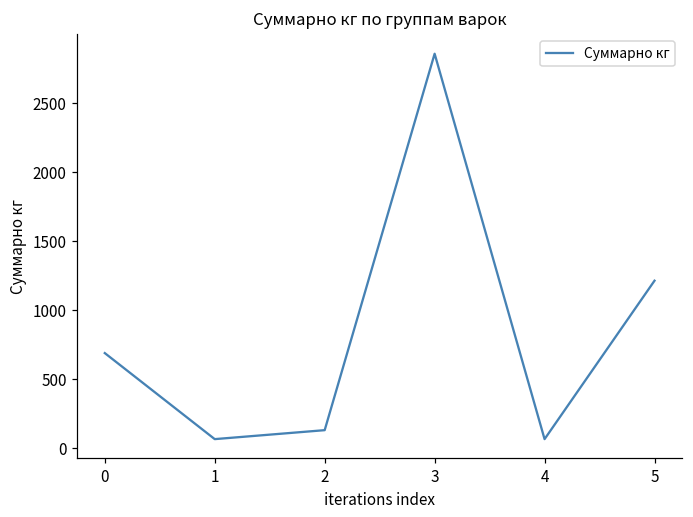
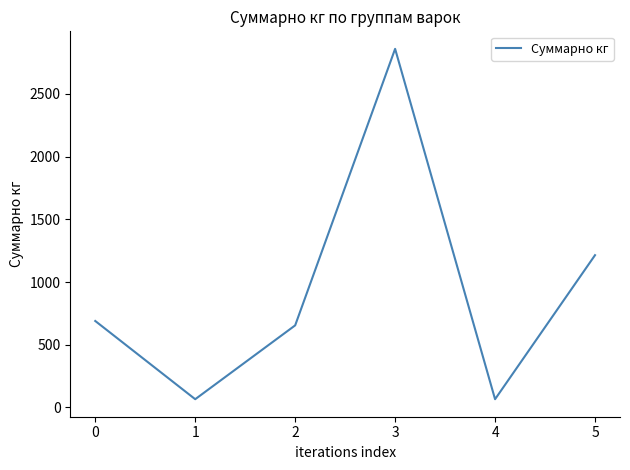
2: 130 -> 650
